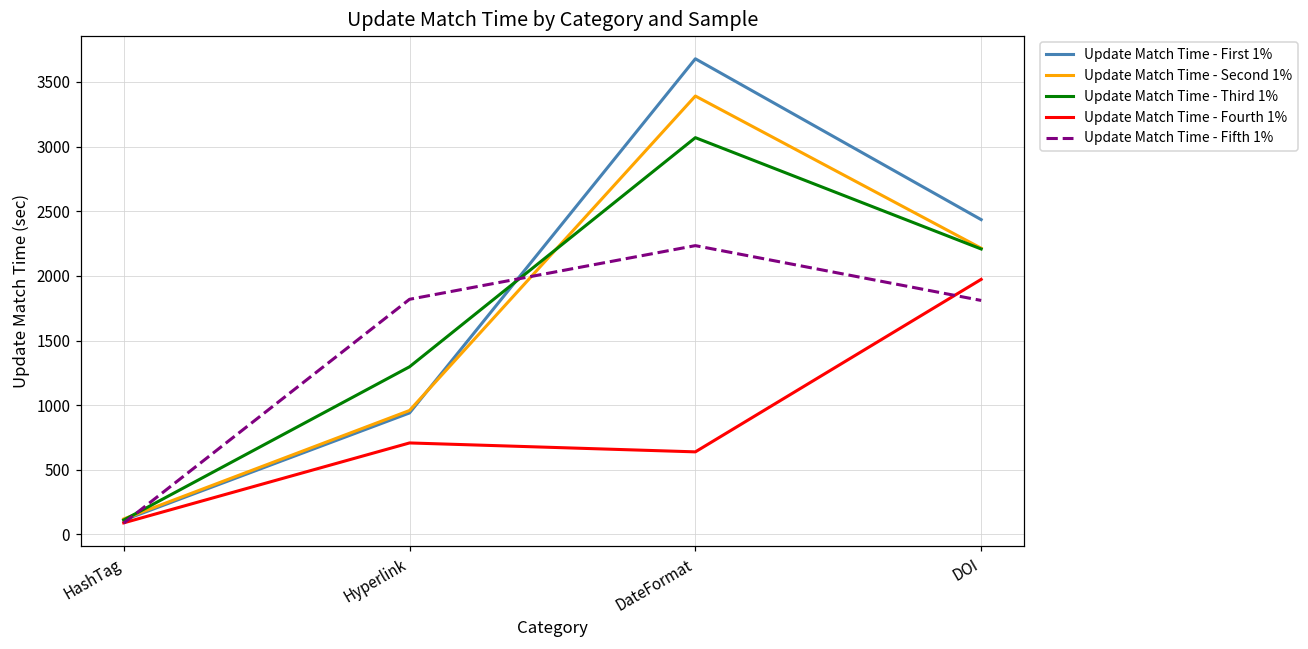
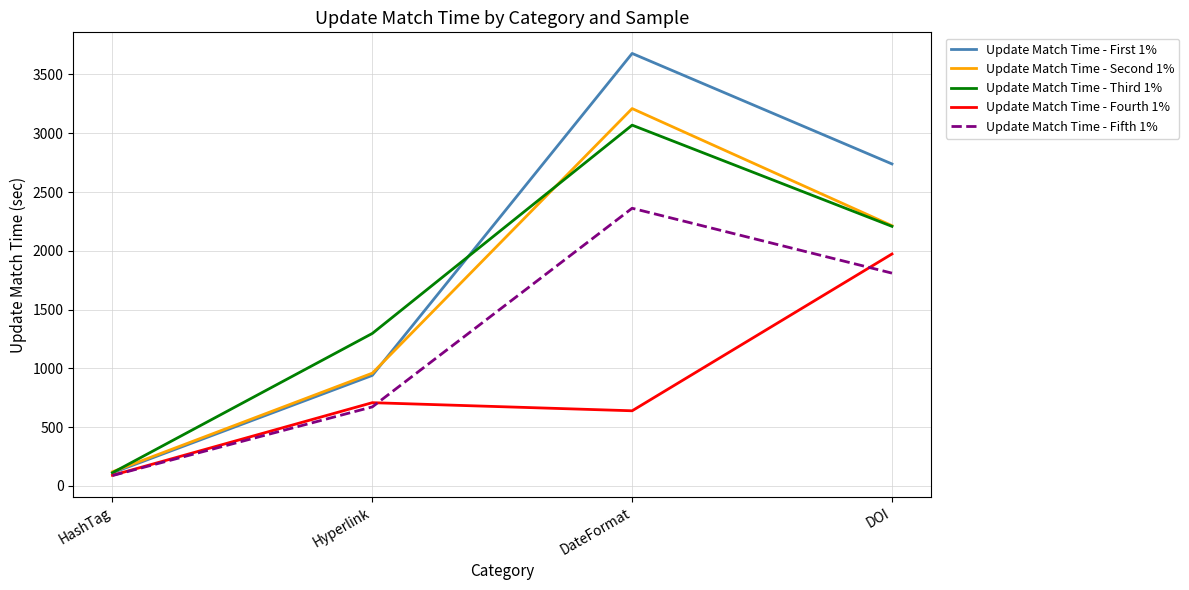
Update Match Time - Fifth 1%, Hyperlink: 1820 -> 670
Update Match Time - Second 1%, DateFormat: 3390 -> 3210
Update Match Time - Fifth 1%, DateFormat: 2230 -> 2360
Update Match Time - First 1%, DOI: 2440 -> 2740
